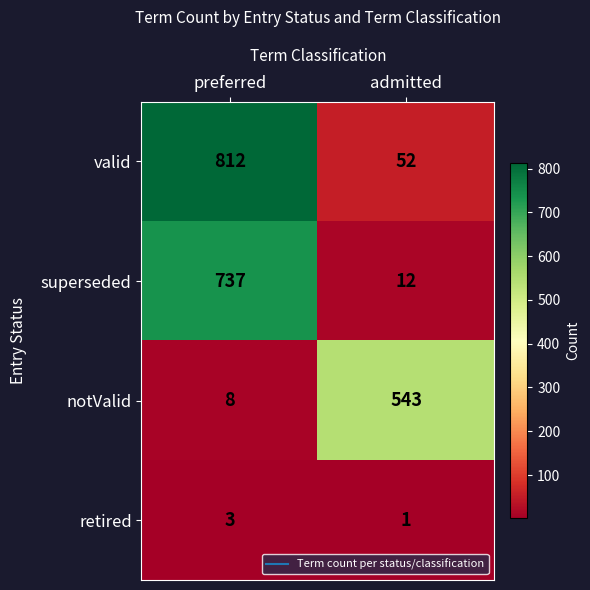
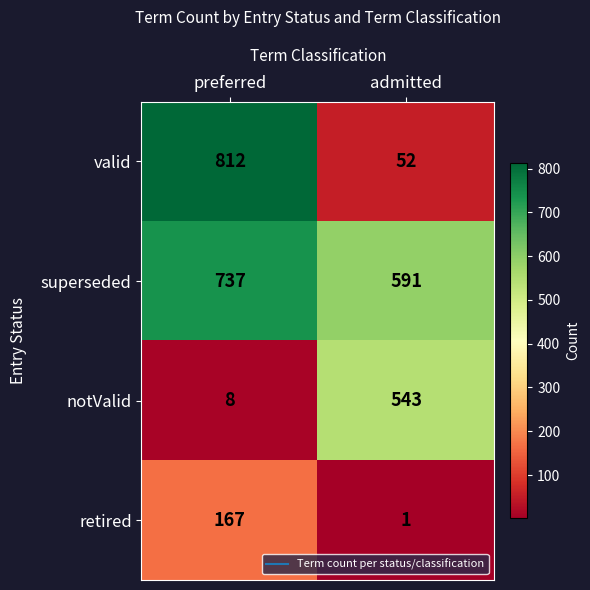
superseded, admitted: 12 -> 591
retired, preferred: 3 -> 167
